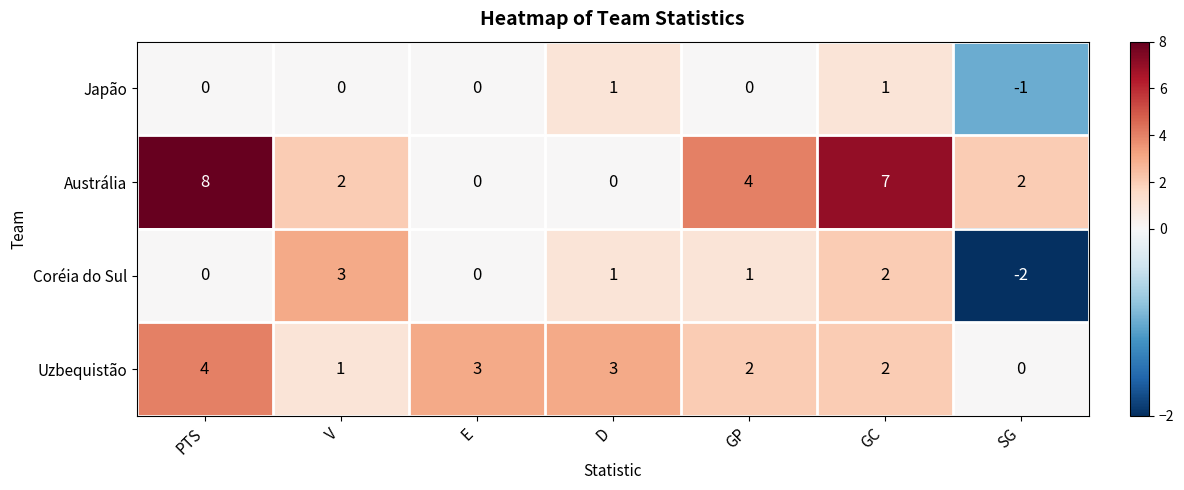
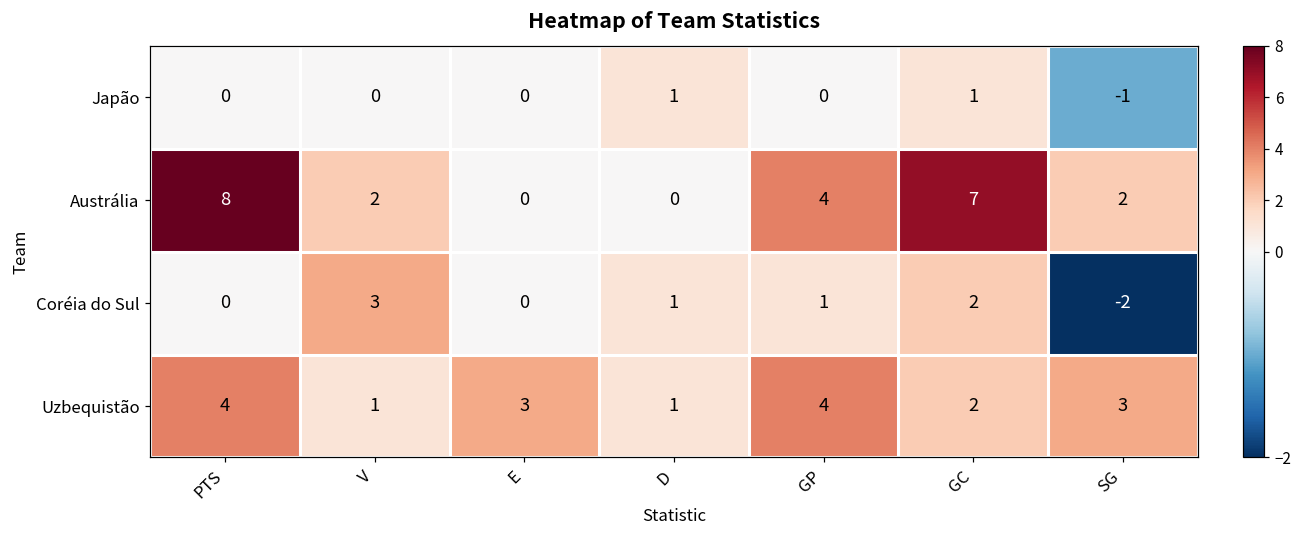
Uzbequistão, D: 3 -> 1
Uzbequistão, GP: 2 -> 4
Uzbequistão, SG: 0 -> 3
